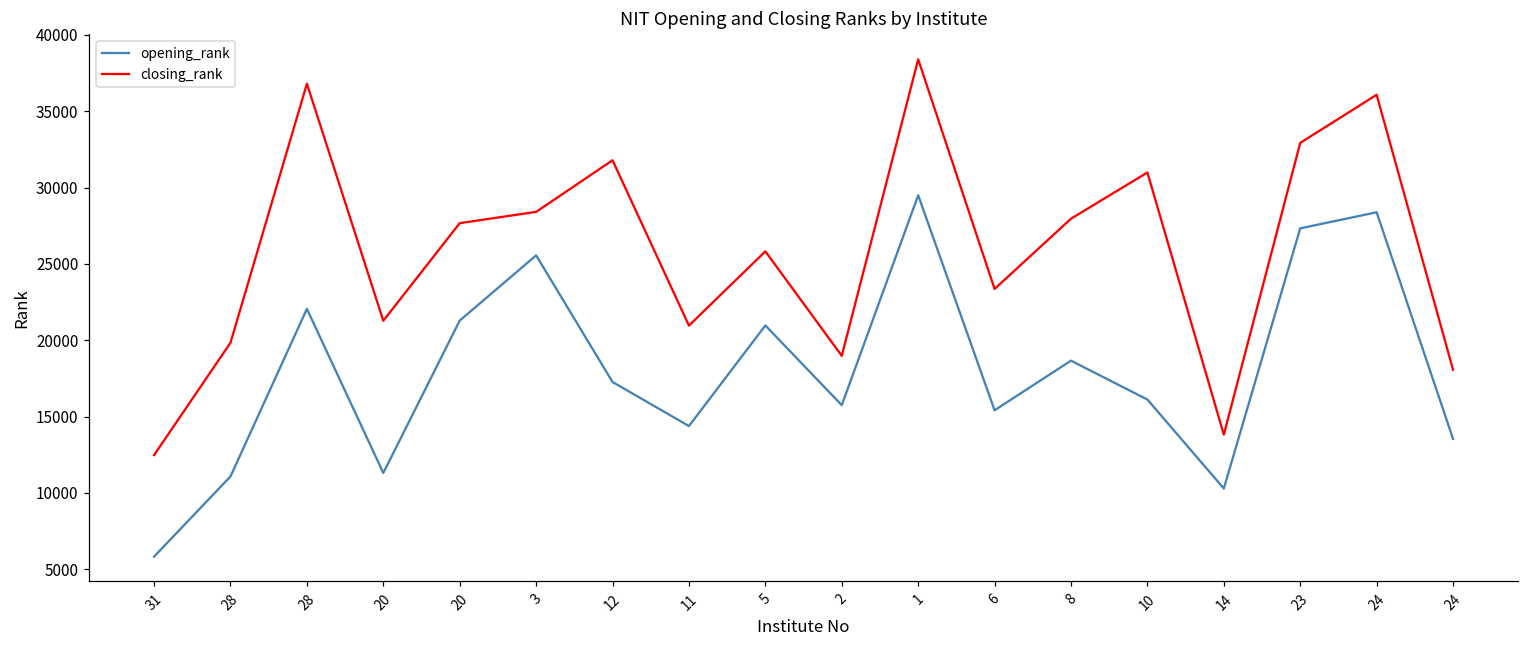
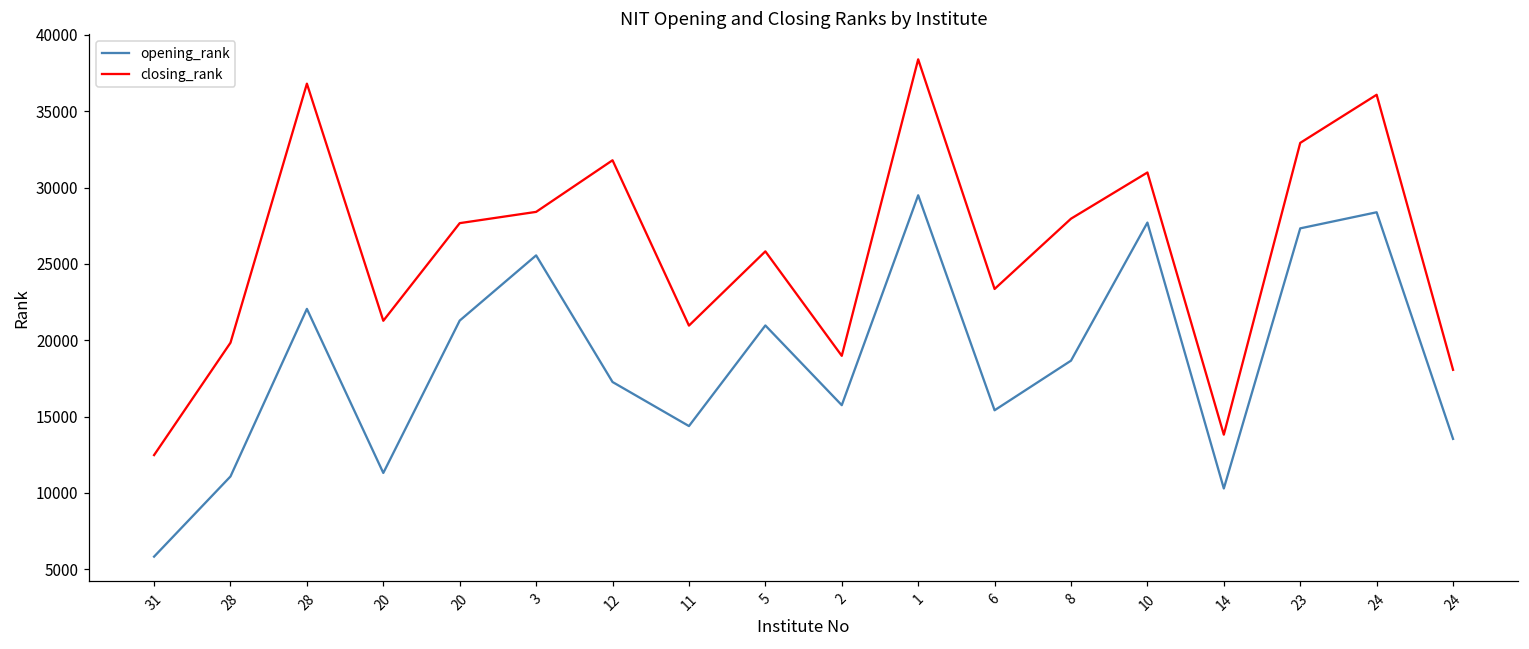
opening_rank, 10: 16100 -> 27700
